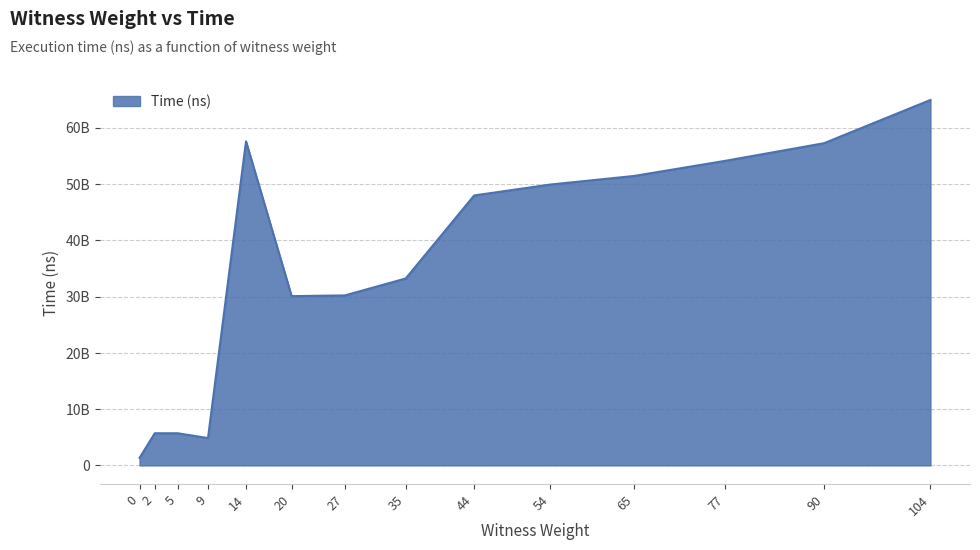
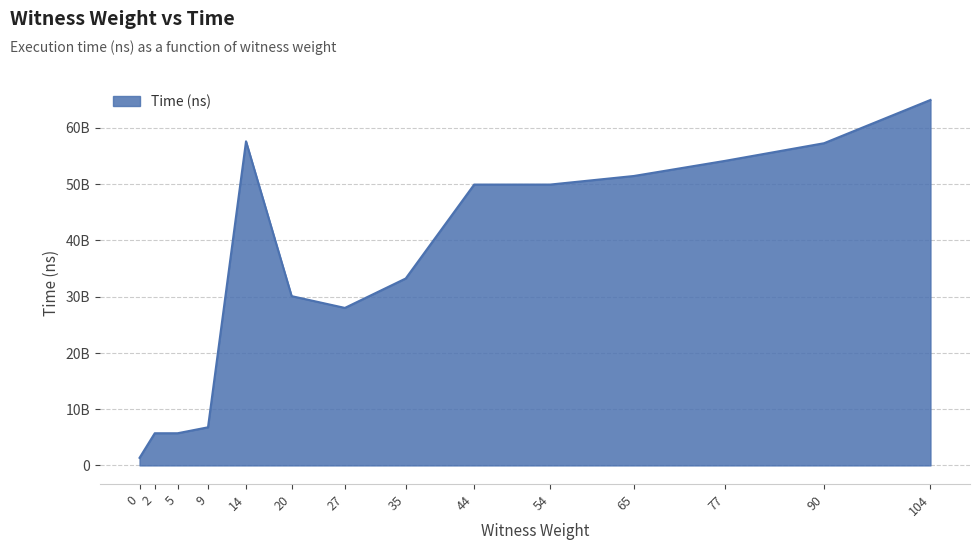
9: 5000000000 -> 7000000000
27: 30000000000 -> 28000000000
44: 48000000000 -> 50000000000
